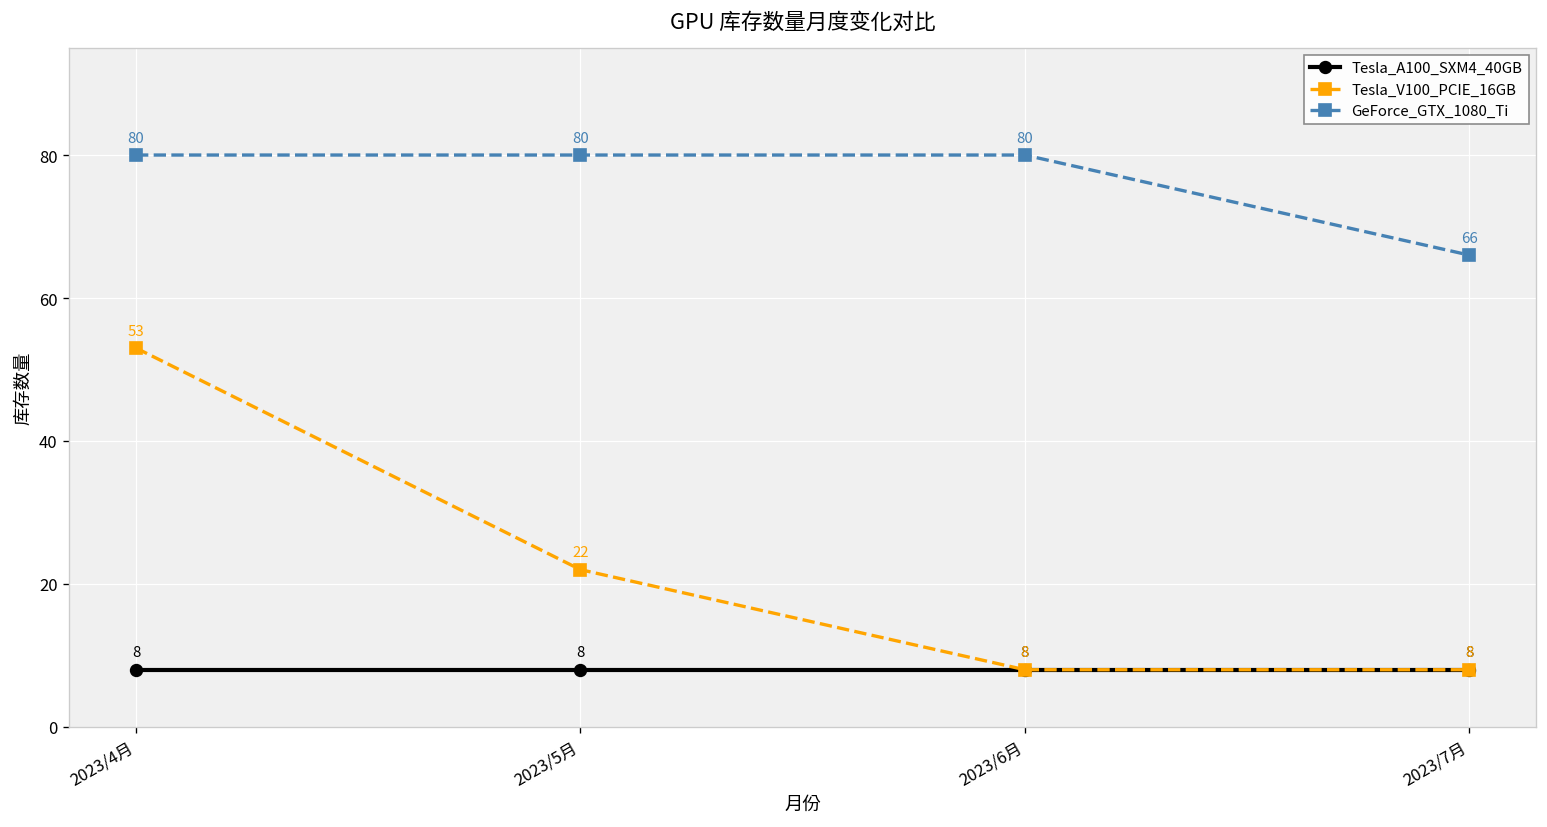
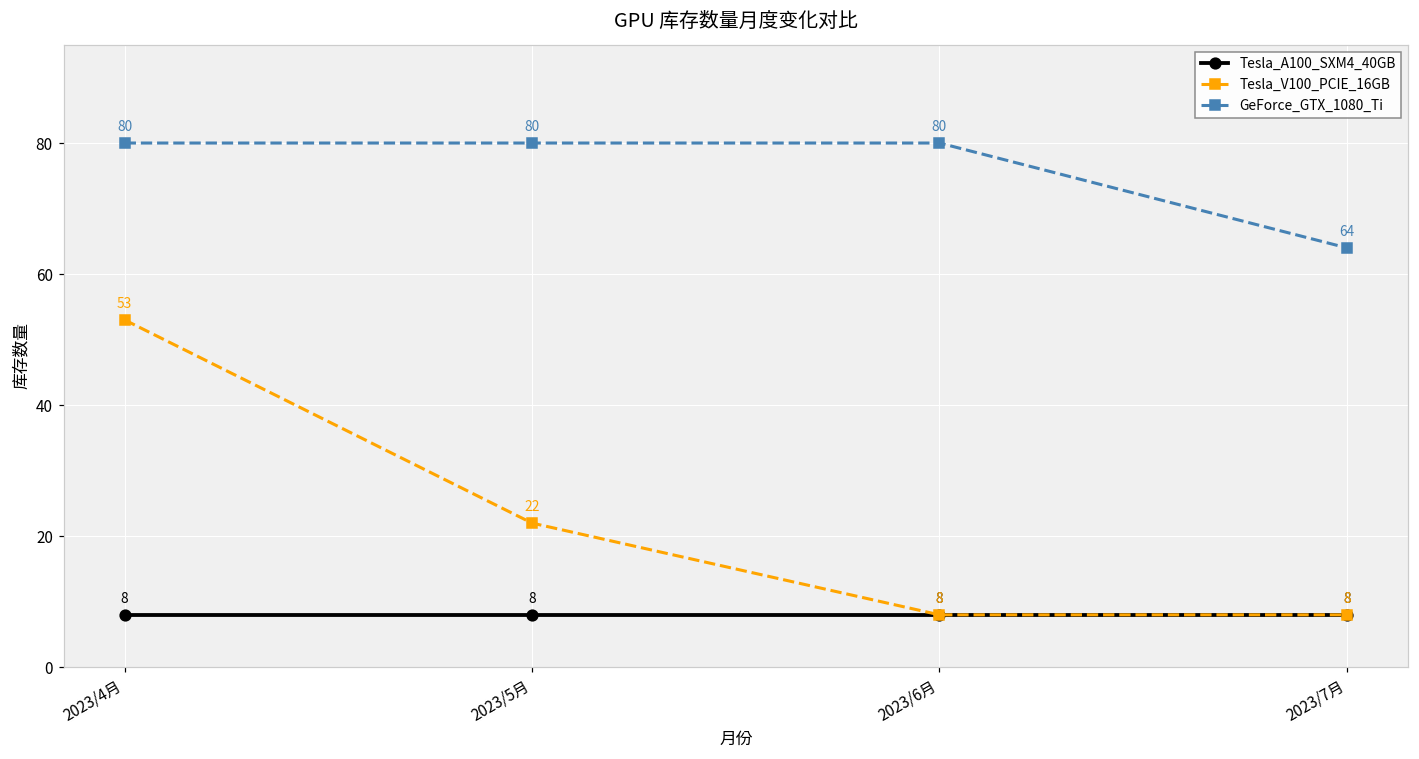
GeForce_GTX_1080_Ti, 2023/7月: 66 -> 64
